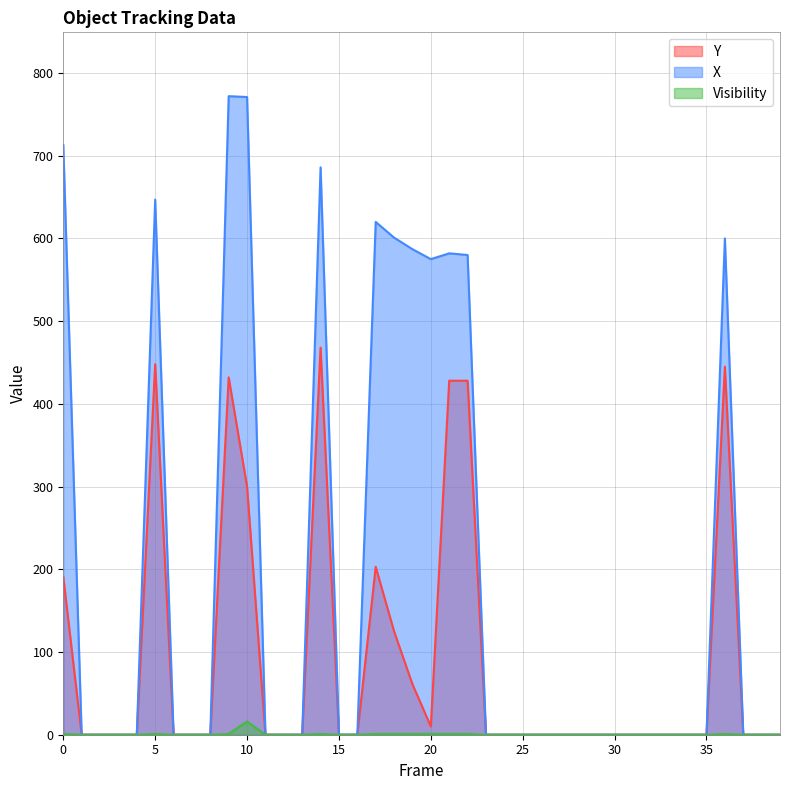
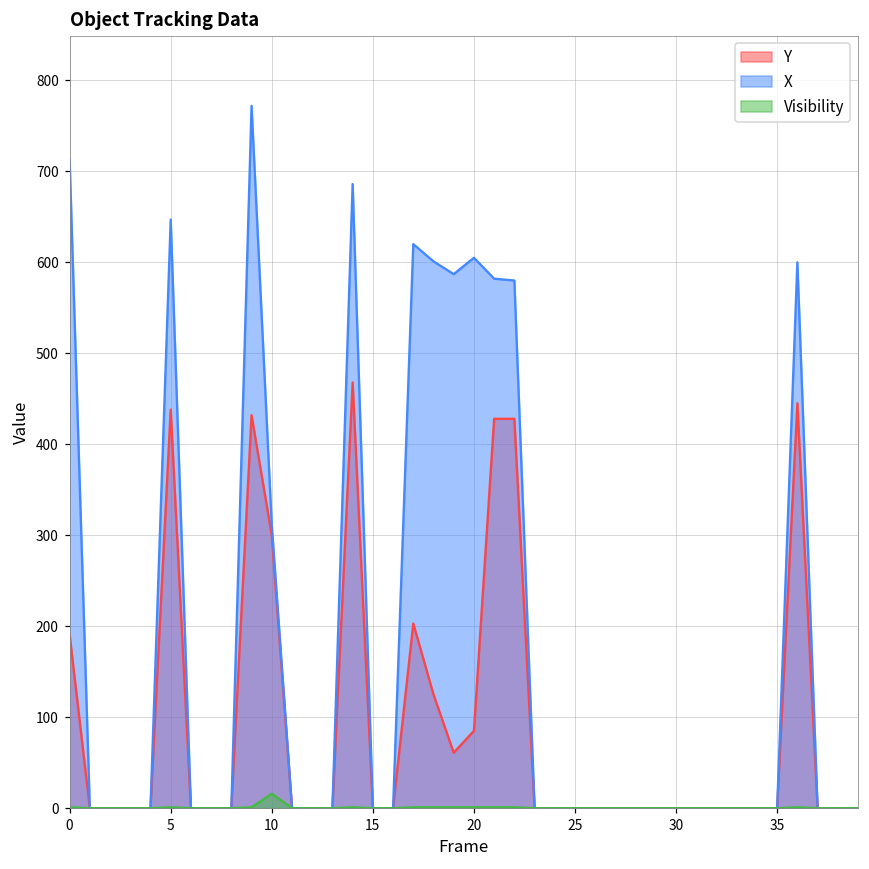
Y, 5: 450 -> 440
X, 10: 770 -> 310
Y, 20: 10 -> 90
X, 20: 580 -> 610
